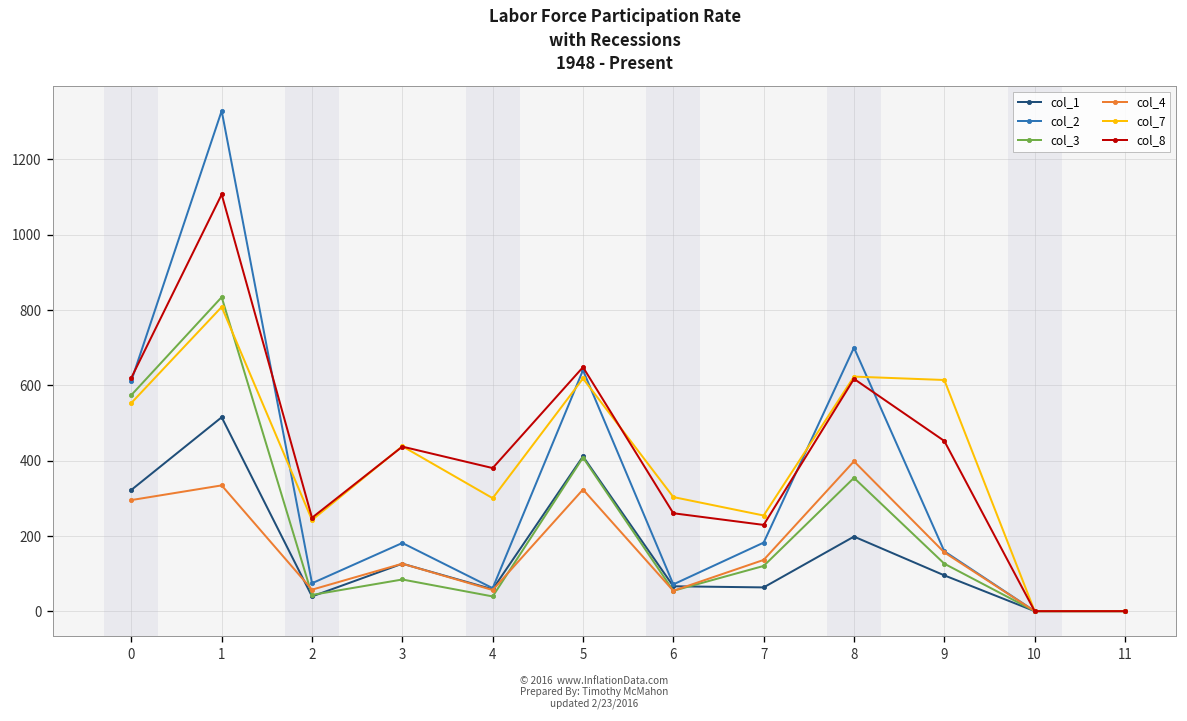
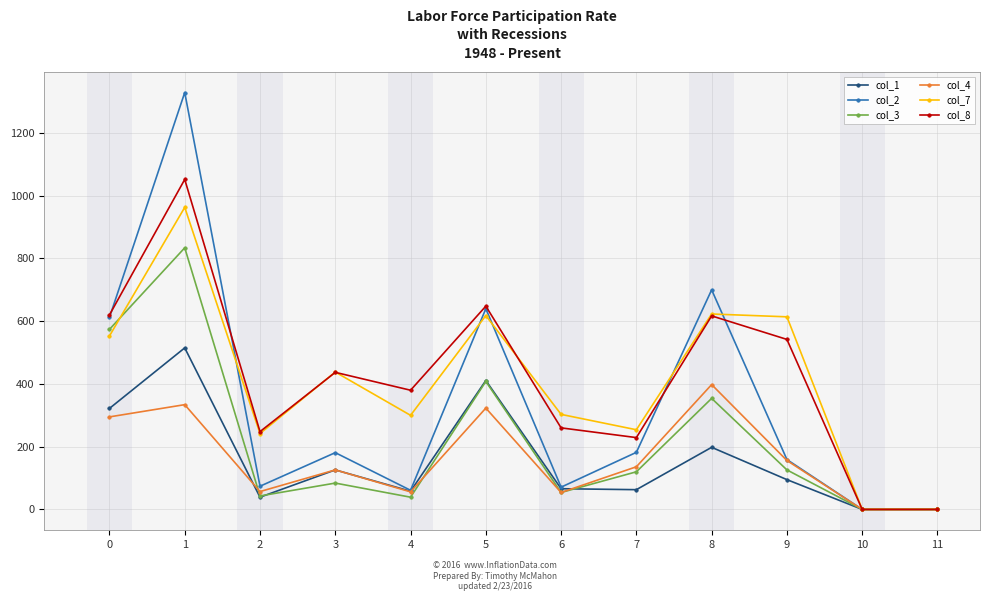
col_7, 1: 810 -> 960
col_8, 1: 1110 -> 1050
col_8, 9: 450 -> 540
